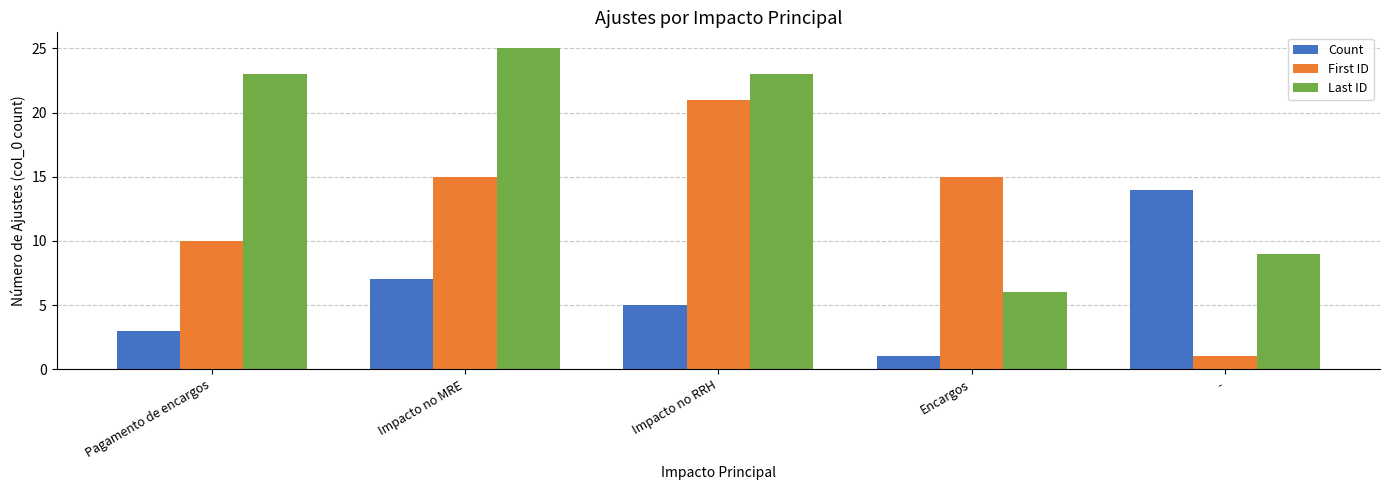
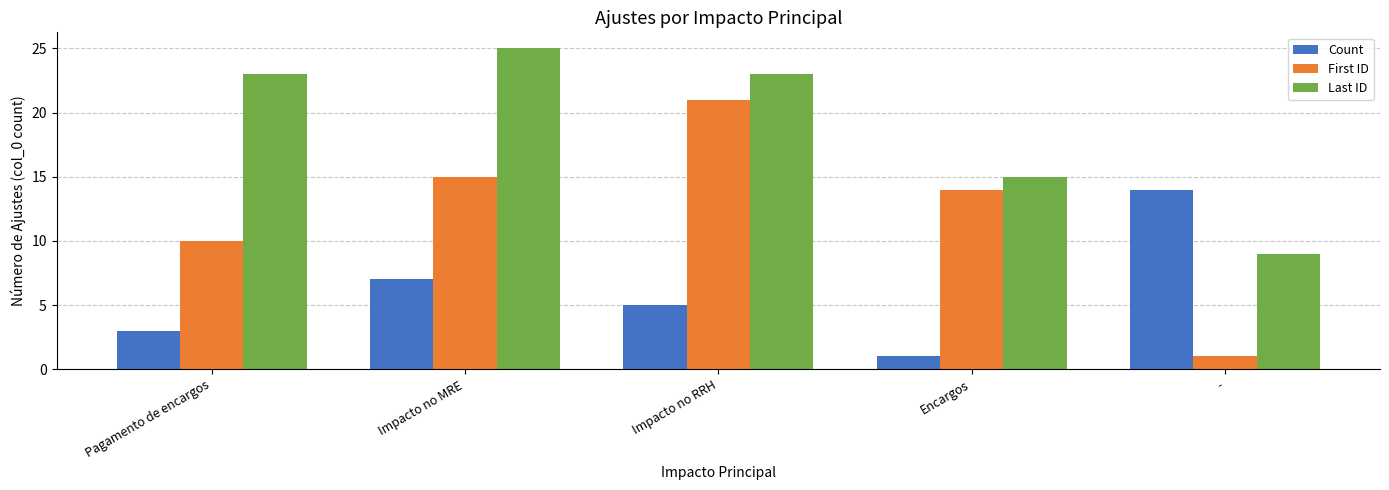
First ID, Encargos: 15 -> 14
Last ID, Encargos: 6 -> 15
